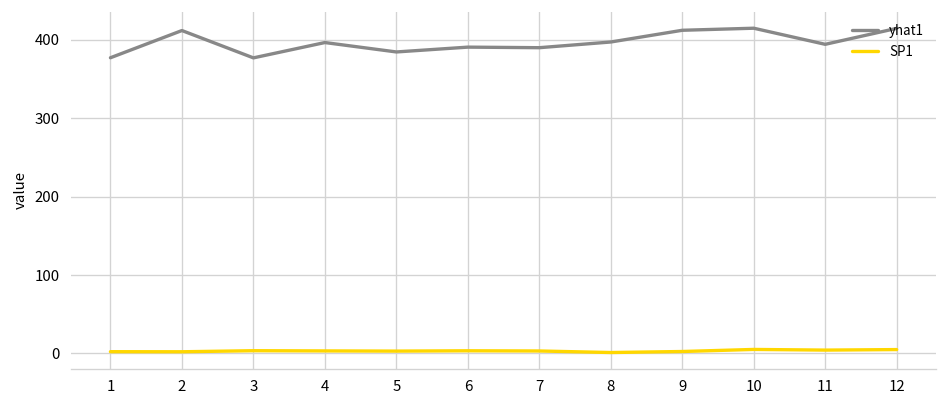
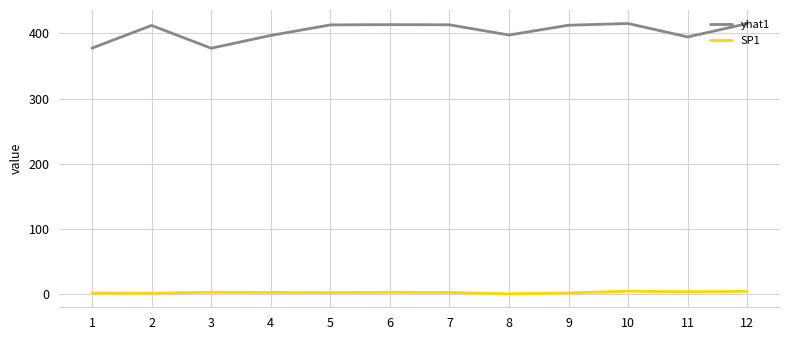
yhat1, 5: 380 -> 410
yhat1, 6: 390 -> 410
yhat1, 7: 390 -> 410
